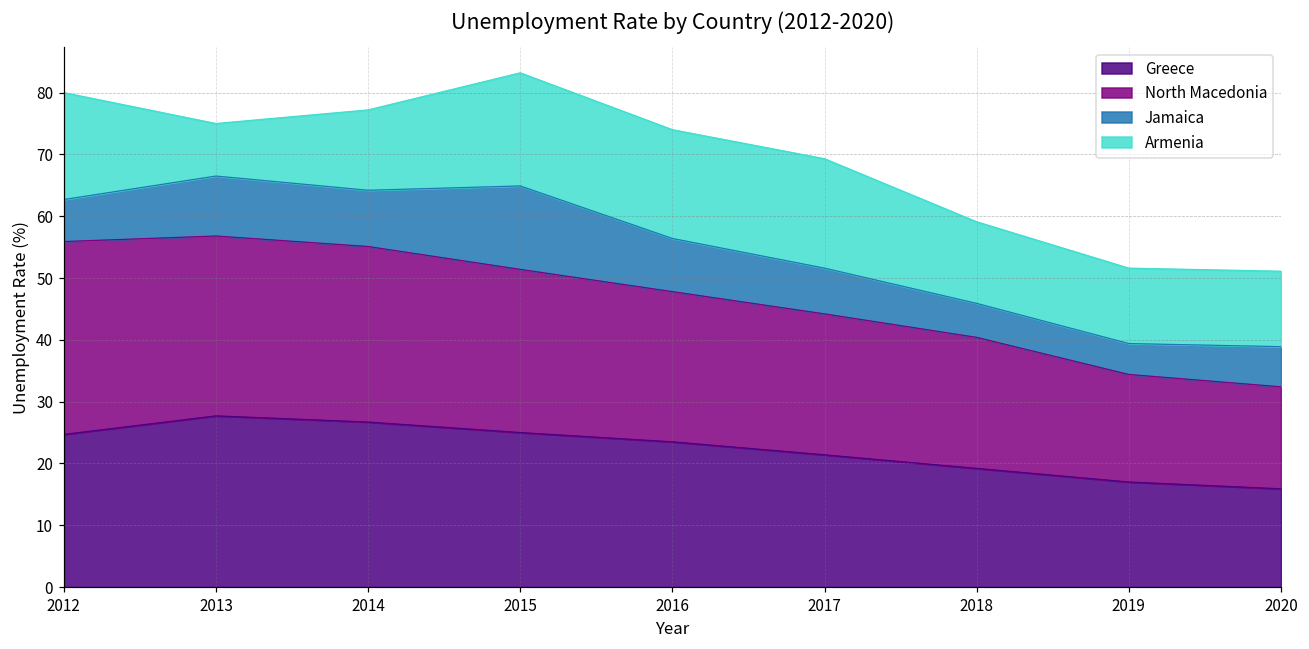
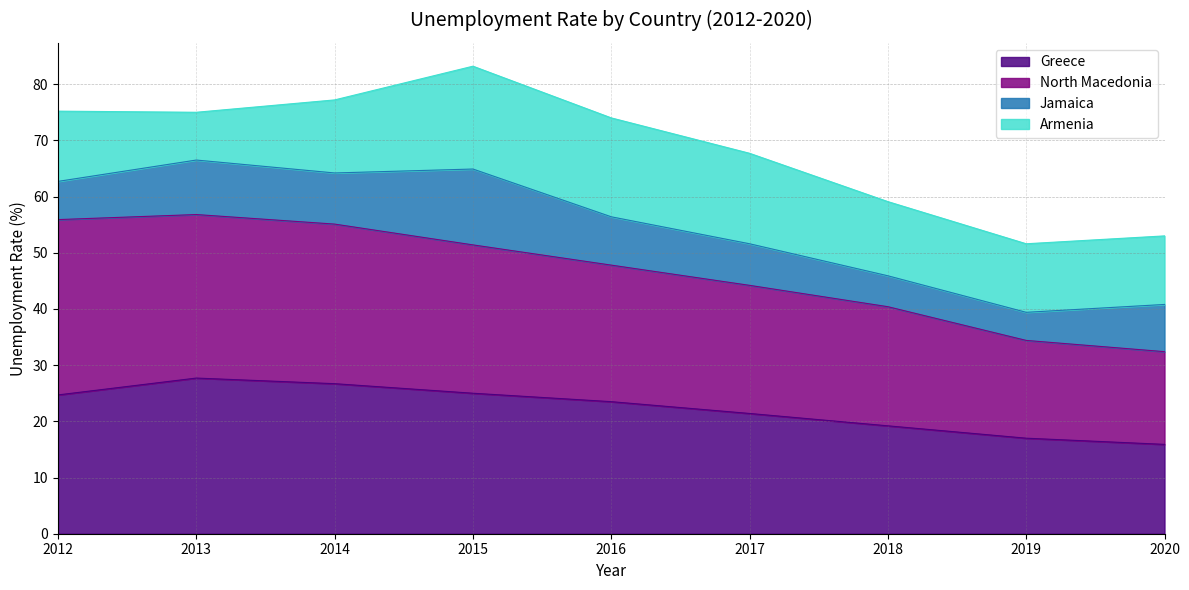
Armenia, 2012: 17 -> 12
Armenia, 2017: 18 -> 16
Jamaica, 2020: 7 -> 8
